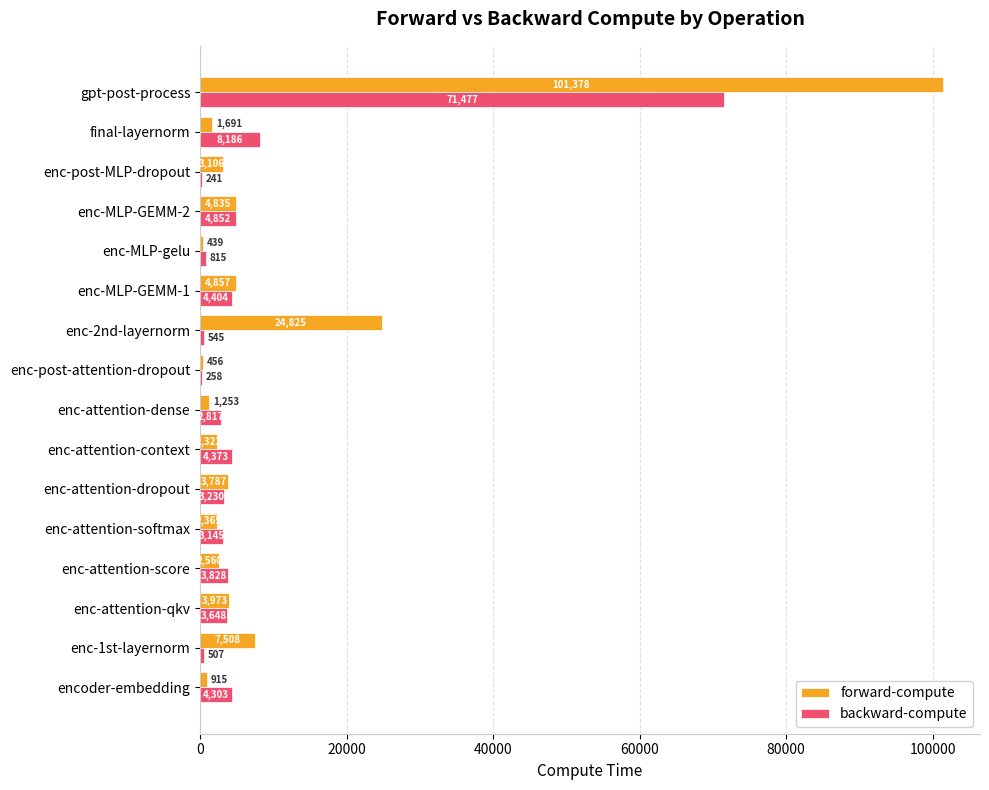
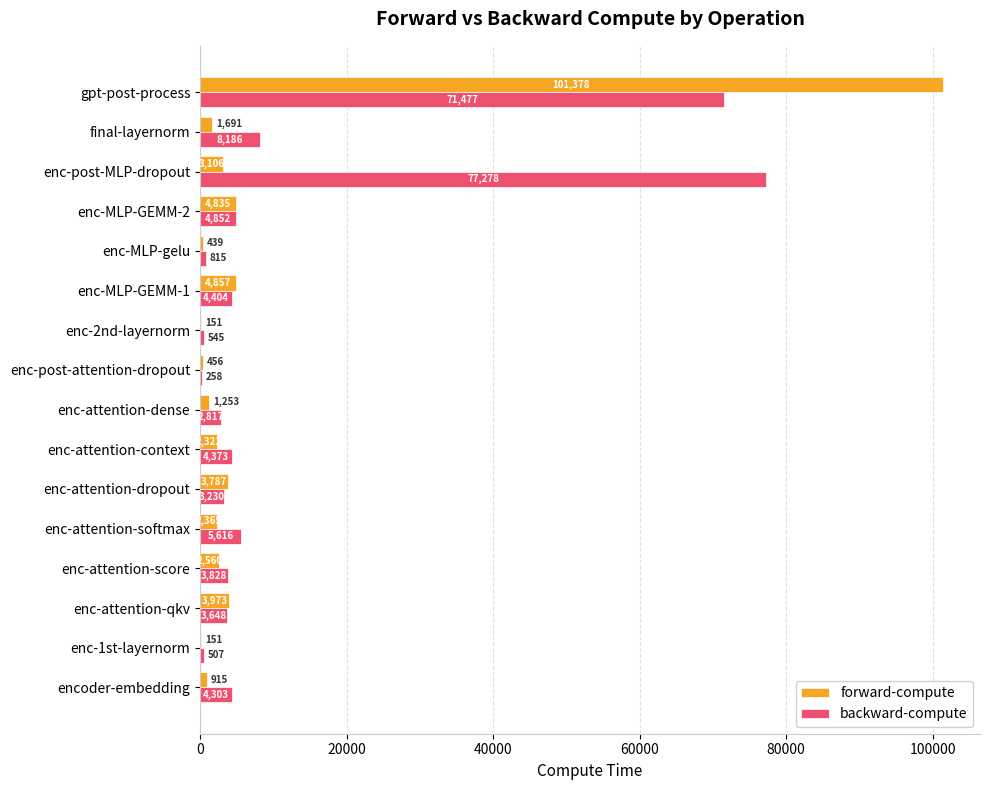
backward-compute, enc-post-MLP-dropout: 241 -> 77,278
forward-compute, enc-2nd-layernorm: 24,825 -> 151
backward-compute, enc-attention-softmax: 3,145 -> 5,616
forward-compute, enc-1st-layernorm: 7,508 -> 151
